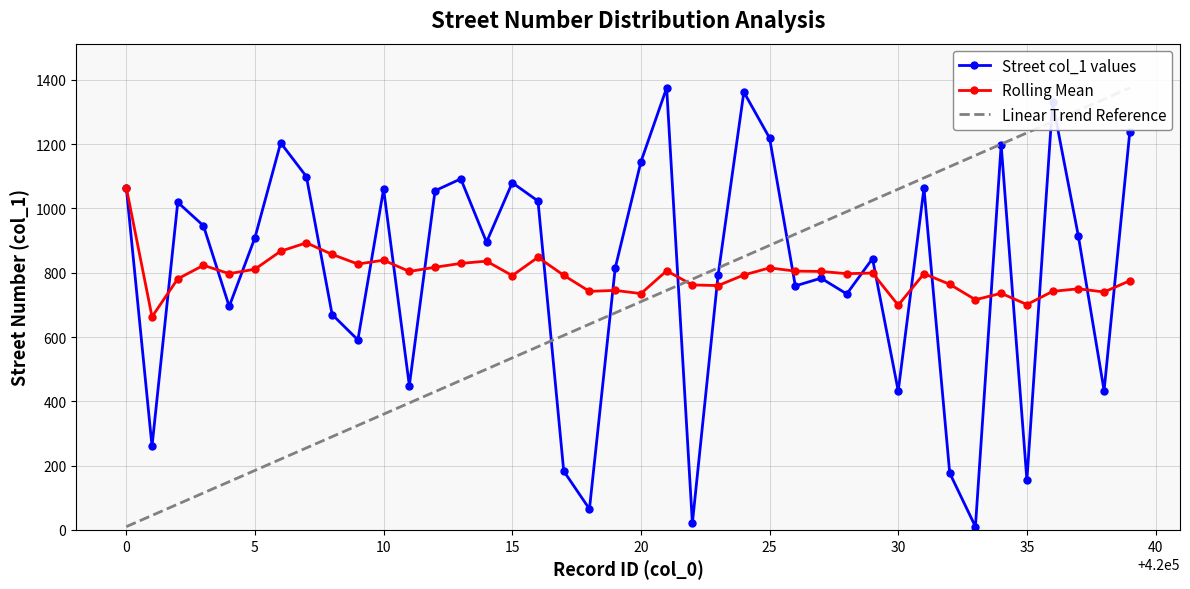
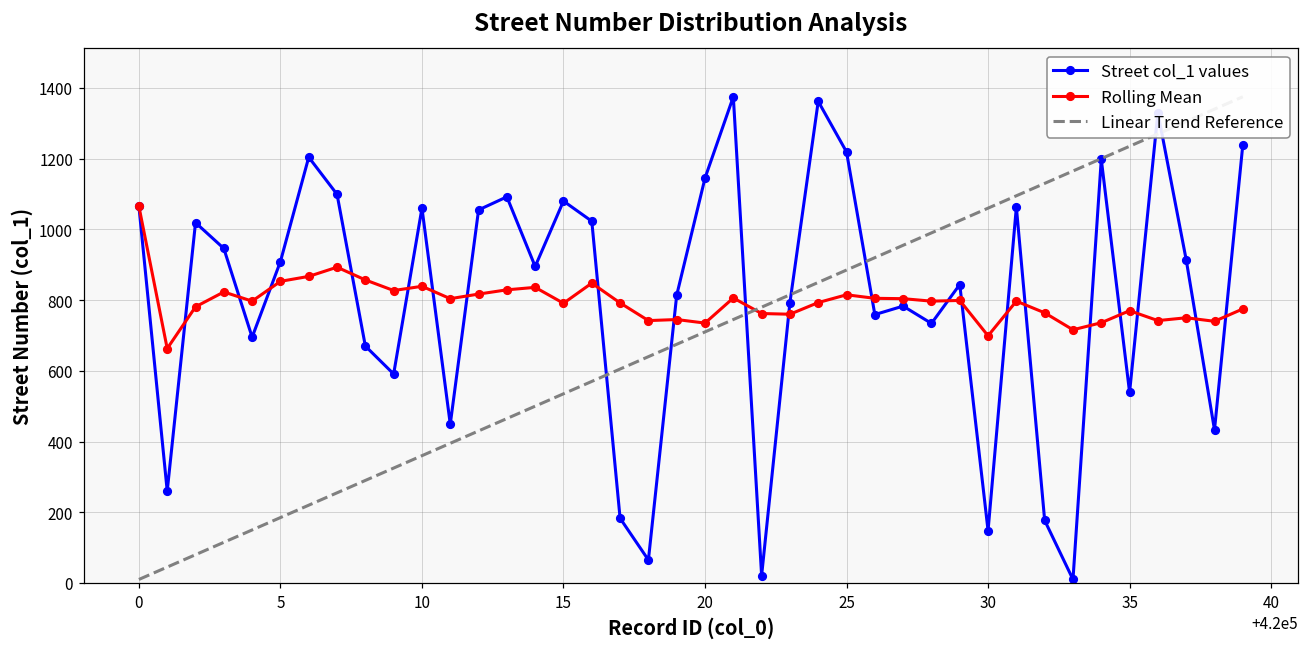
Rolling Mean, 5: 810 -> 850
Street col_1 values, 30: 430 -> 150
Street col_1 values, 35: 160 -> 540
Rolling Mean, 35: 700 -> 770
